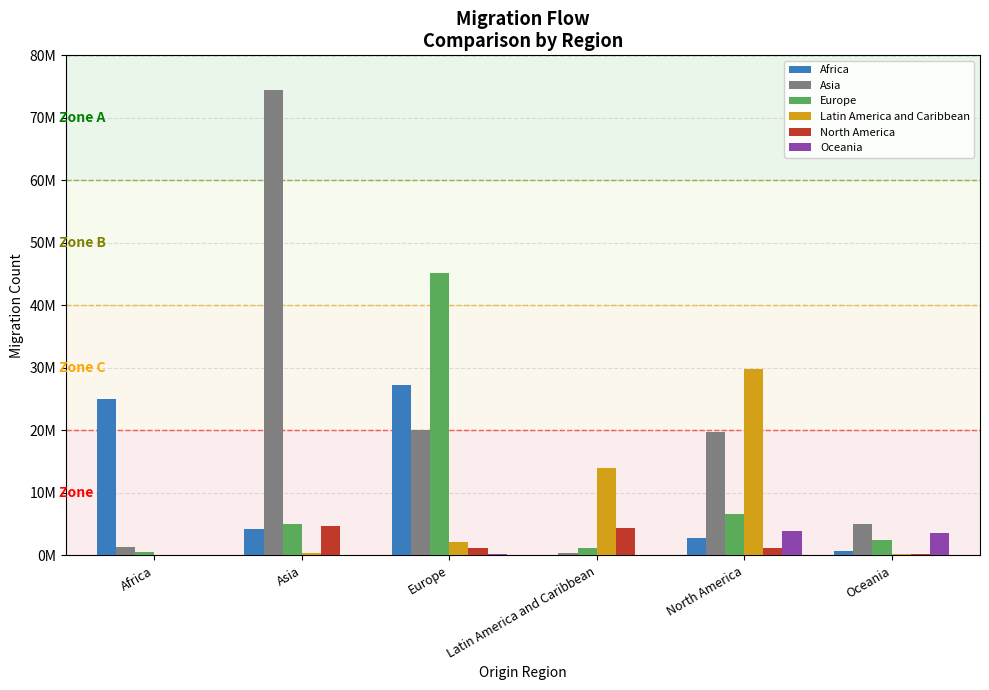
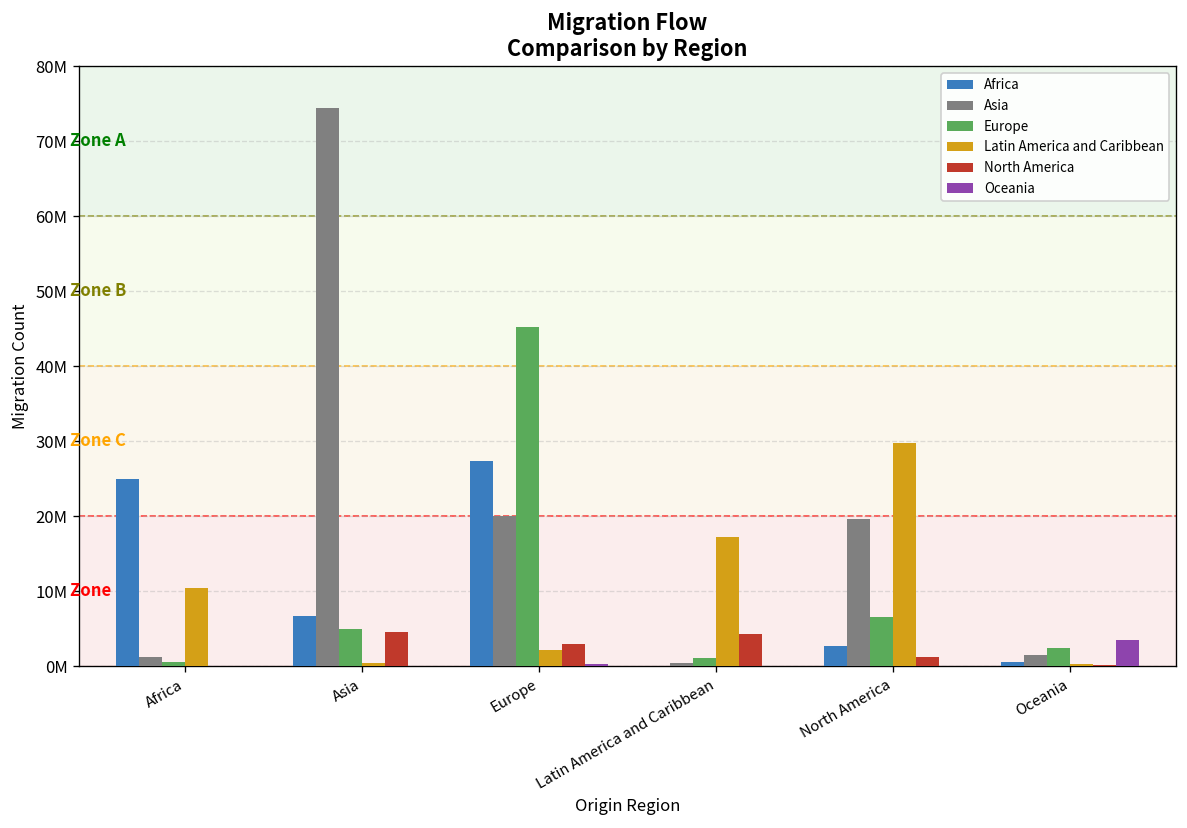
Latin America and Caribbean, Africa: 0 -> 10000000
Africa, Asia: 4000000 -> 7000000
North America, Europe: 1000000 -> 3000000
Latin America and Caribbean, Latin America and Caribbean: 14000000 -> 17000000
Oceania, North America: 4000000 -> 0
Asia, Oceania: 5000000 -> 1000000
